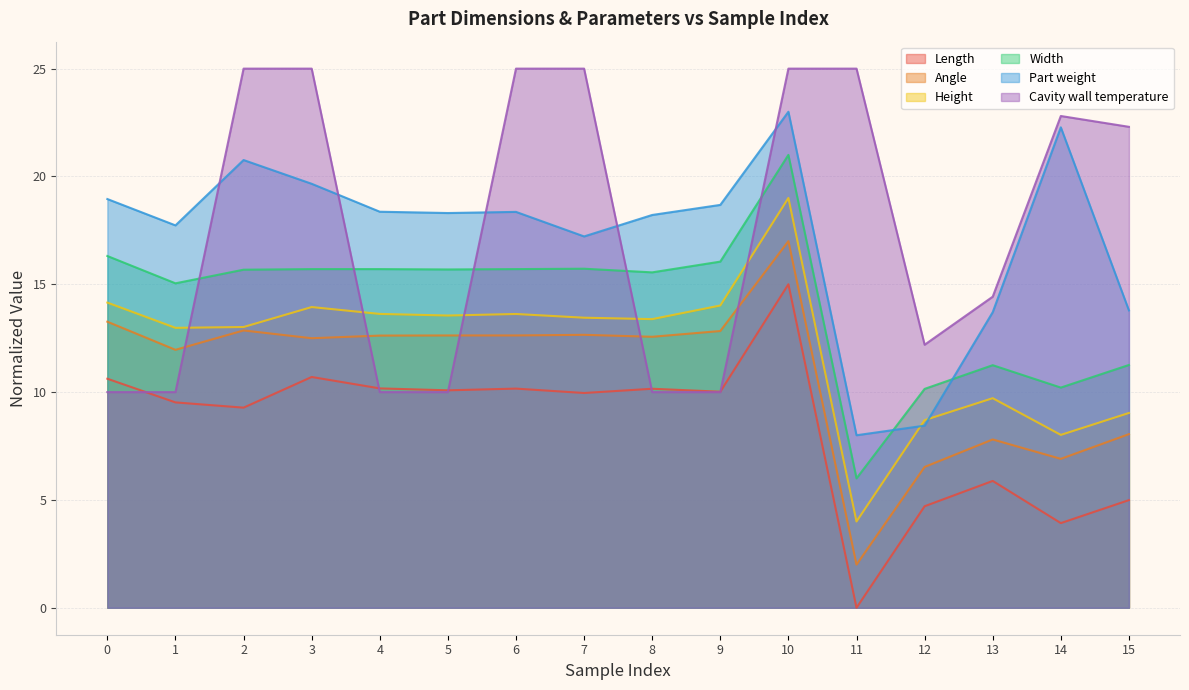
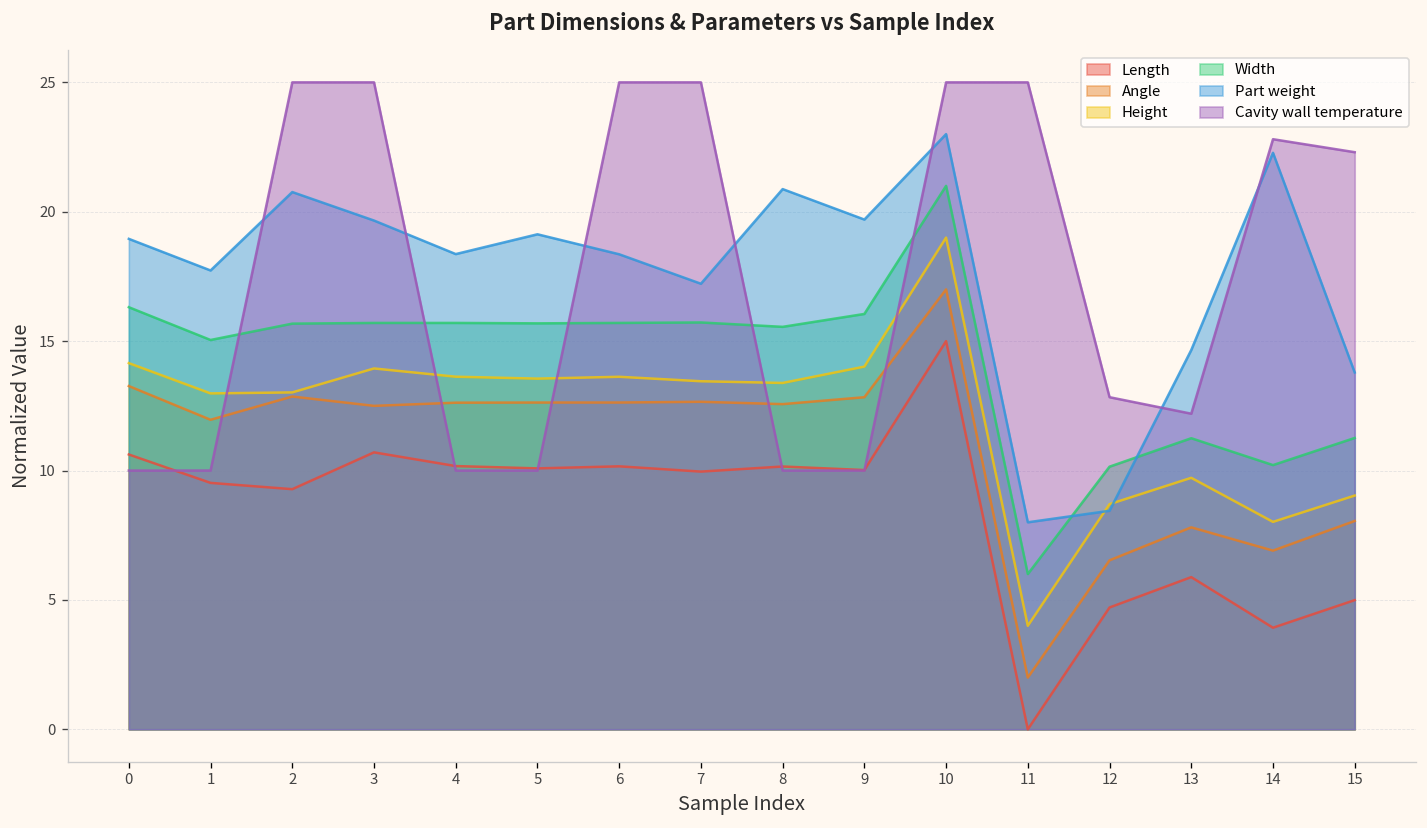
Part weight, 5: 18.3 -> 19.1
Part weight, 8: 18.2 -> 20.9
Part weight, 9: 18.7 -> 19.7
Cavity wall temperature, 12: 12.2 -> 12.8
Part weight, 13: 13.7 -> 14.7
Cavity wall temperature, 13: 14.4 -> 12.2
